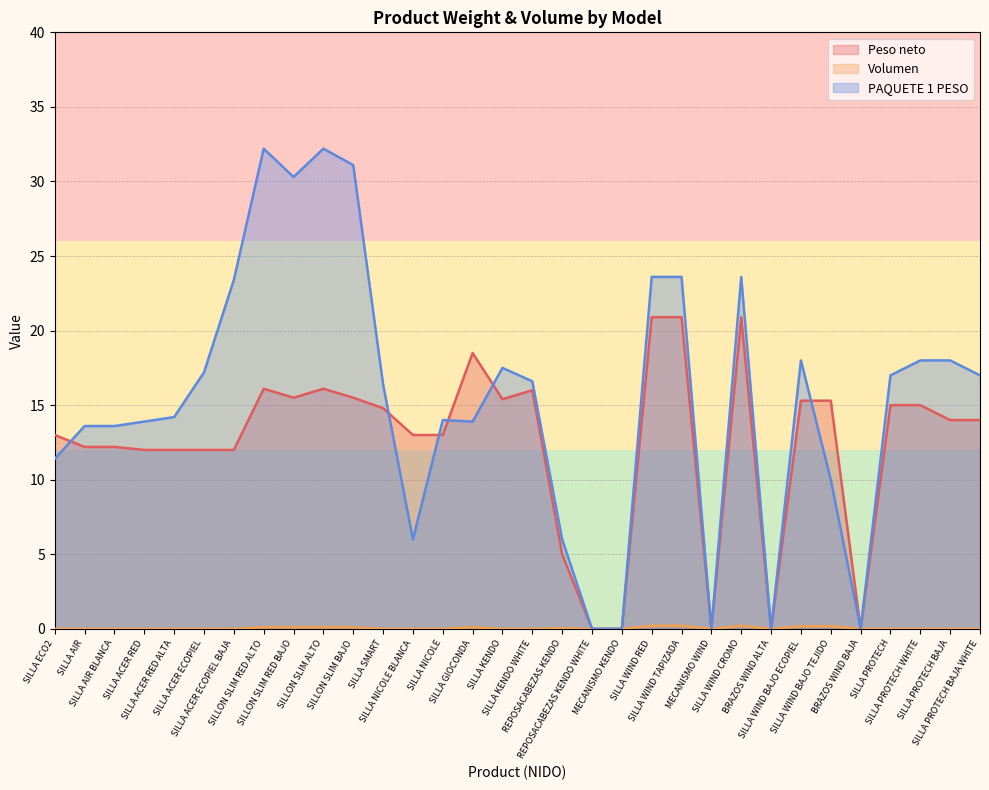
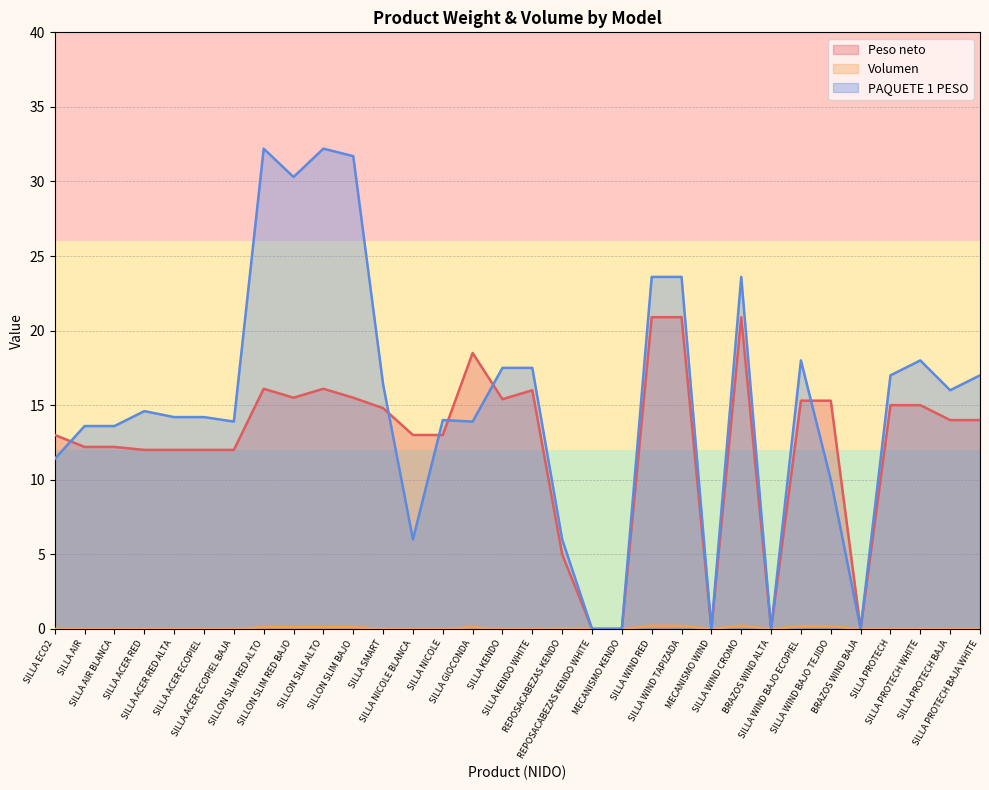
PAQUETE 1 PESO, SILLA ACER RED: 13.9 -> 14.6
PAQUETE 1 PESO, SILLA ACER ECOPIEL: 17.2 -> 14.2
PAQUETE 1 PESO, SILLA ACER ECOPIEL BAJA: 23.4 -> 13.9
PAQUETE 1 PESO, SILLON SLIM BAJO: 31.1 -> 31.7
PAQUETE 1 PESO, SILLA KENDO WHITE: 16.6 -> 17.5
PAQUETE 1 PESO, SILLA PROTECH BAJA: 18 -> 16
